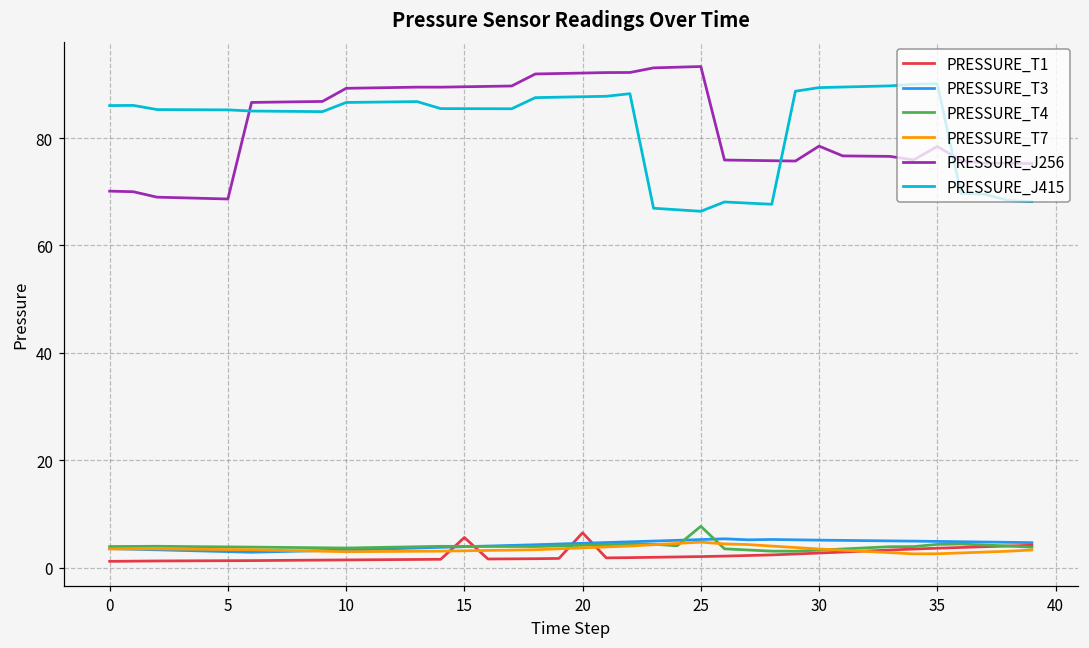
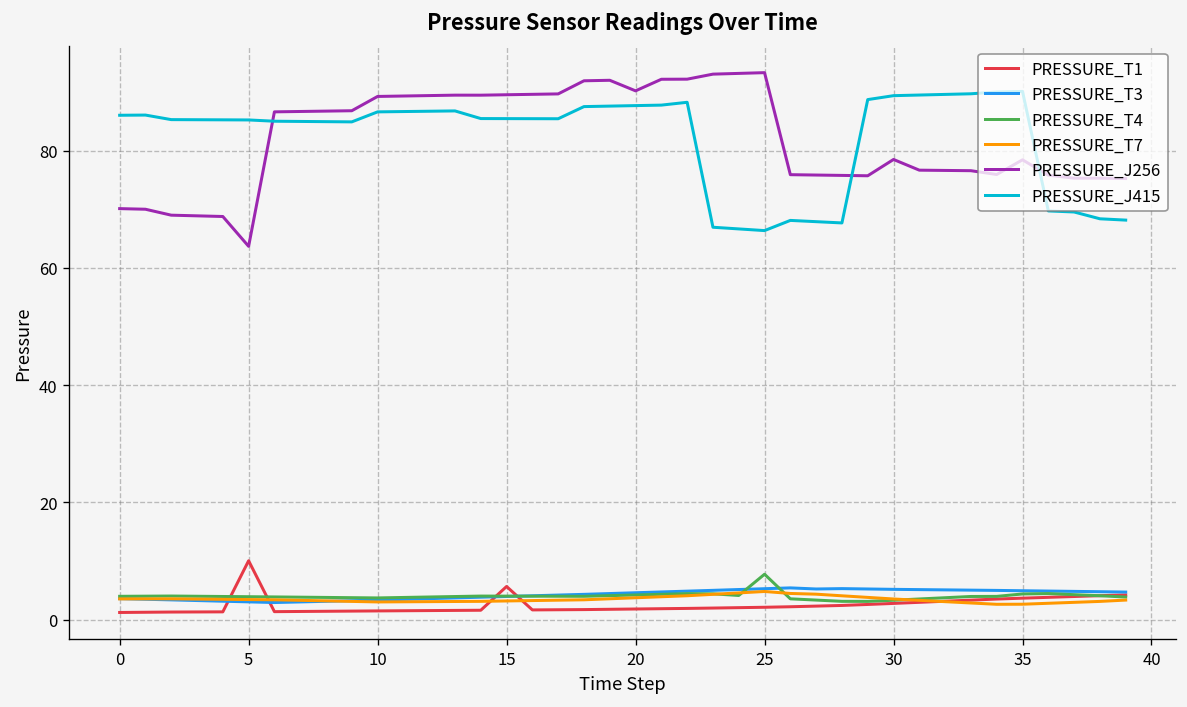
PRESSURE_T1, 5: 1 -> 10
PRESSURE_J256, 5: 69 -> 64
PRESSURE_T1, 20: 7 -> 2
PRESSURE_J256, 20: 92 -> 90
